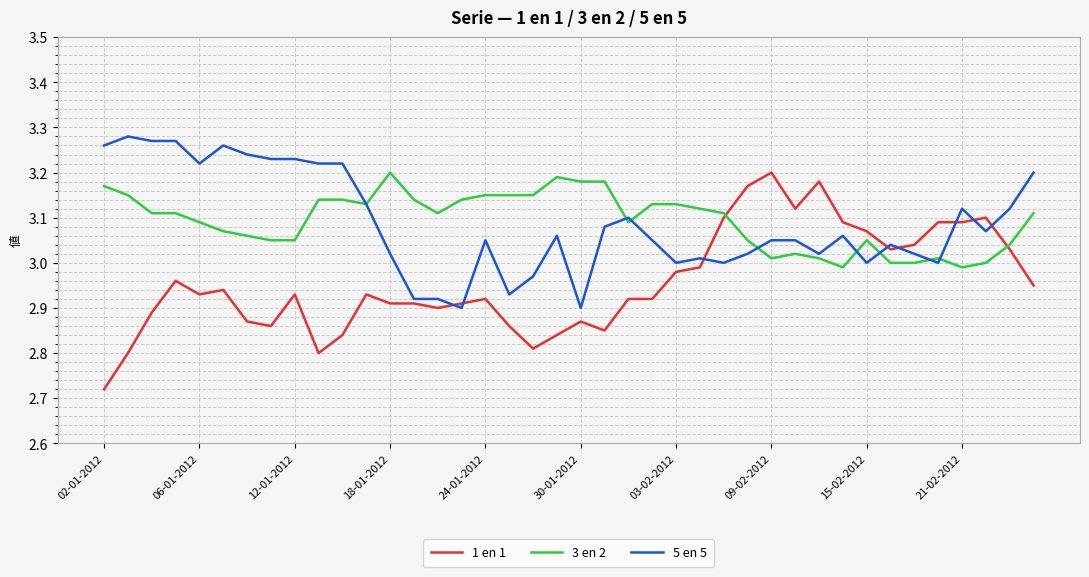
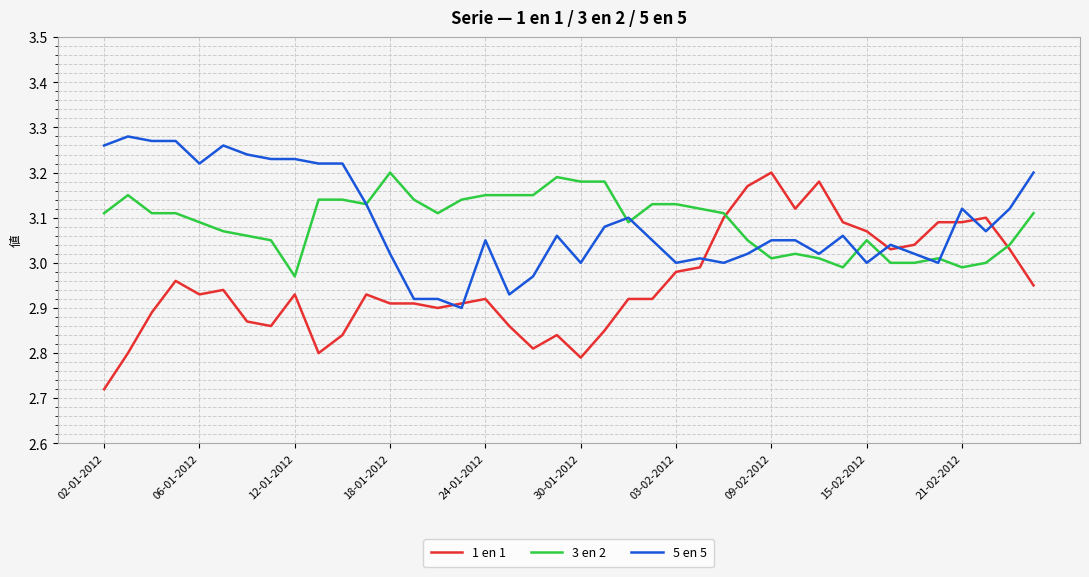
3 en 2, 02-01-2012: 3.17 -> 3.11
3 en 2, 12-01-2012: 3.05 -> 2.97
1 en 1, 30-01-2012: 2.87 -> 2.79
5 en 5, 30-01-2012: 2.9 -> 3.0
